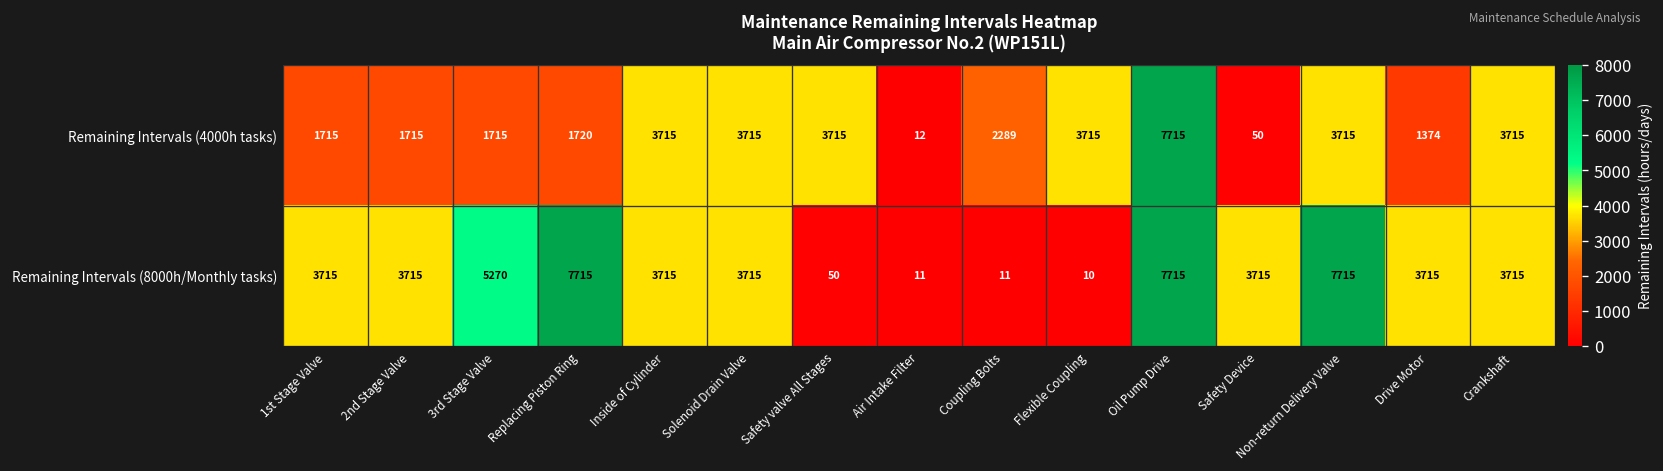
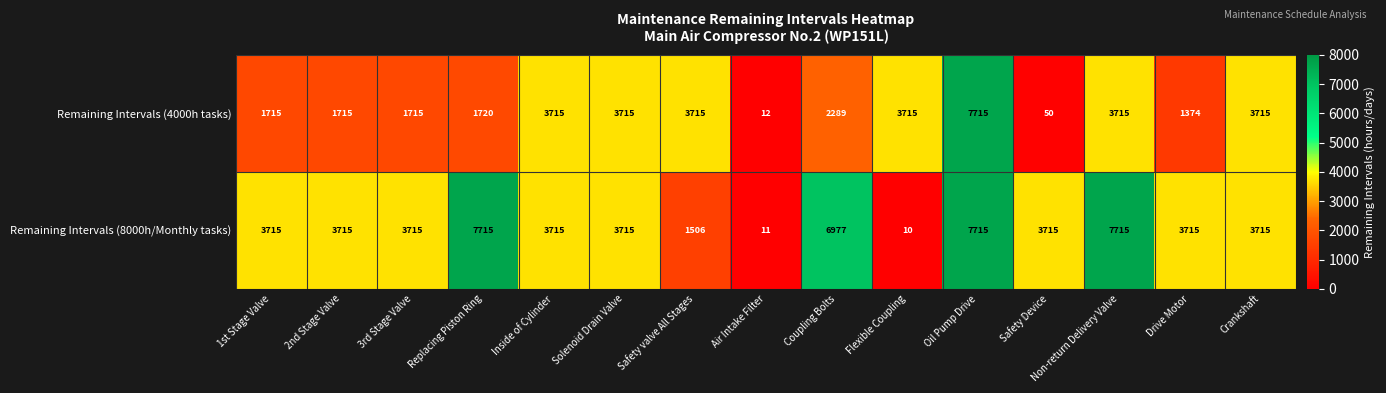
Remaining Intervals (8000h/Monthly tasks), 3rd Stage Valve: 5270 -> 3715
Remaining Intervals (8000h/Monthly tasks), Safety valve All Stages: 50 -> 1506
Remaining Intervals (8000h/Monthly tasks), Coupling Bolts: 11 -> 6977
